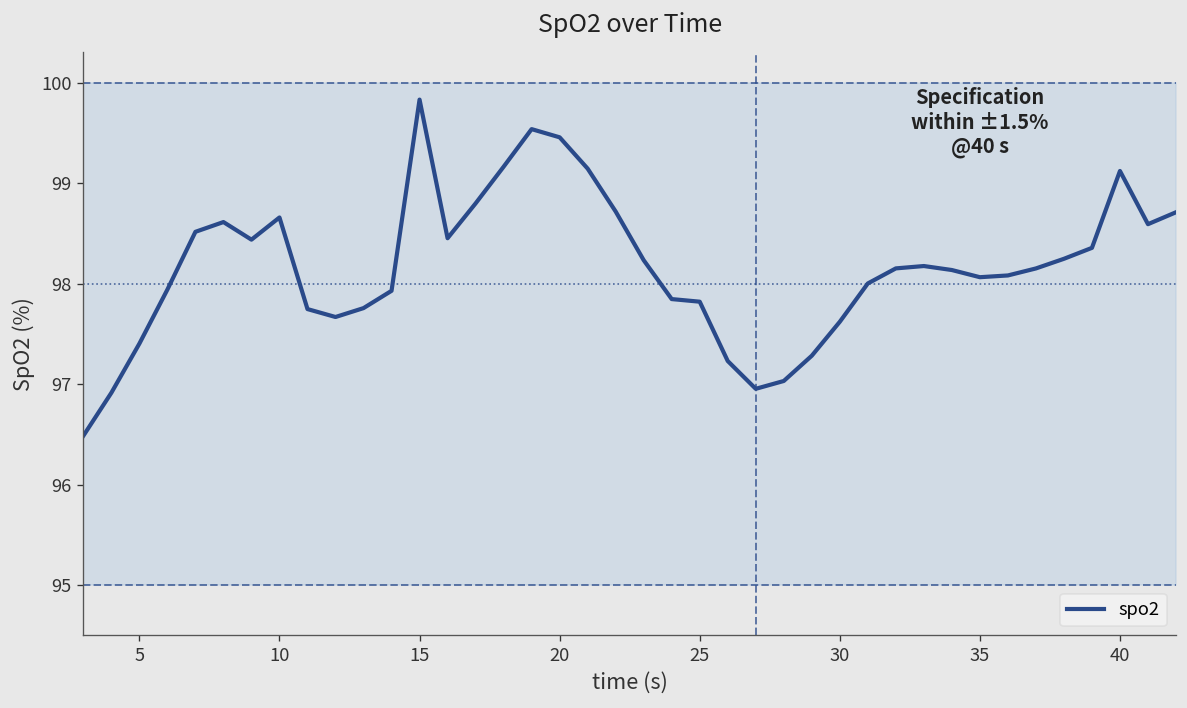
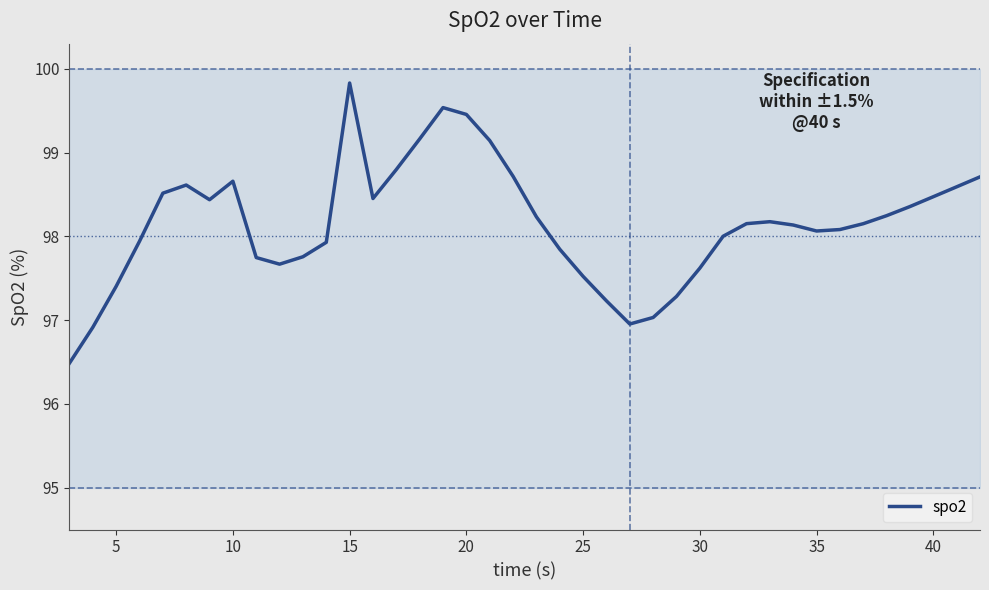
spo2, 25: 97.8 -> 97.5
spo2, 40: 99.1 -> 98.5
